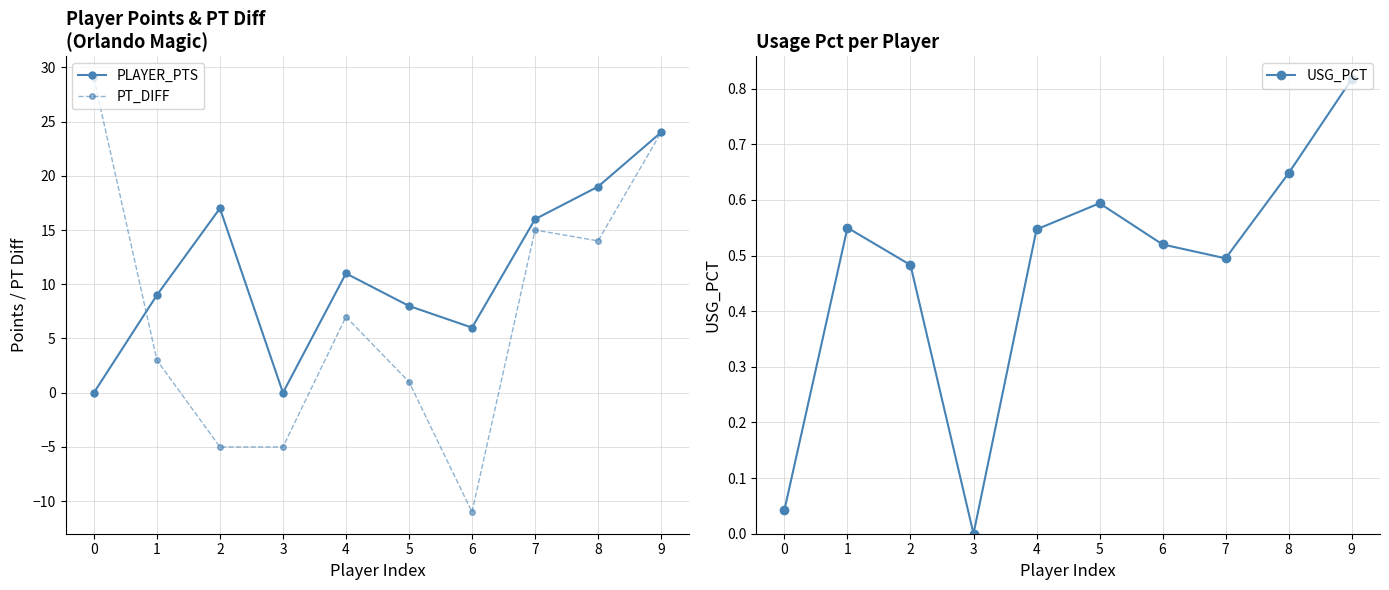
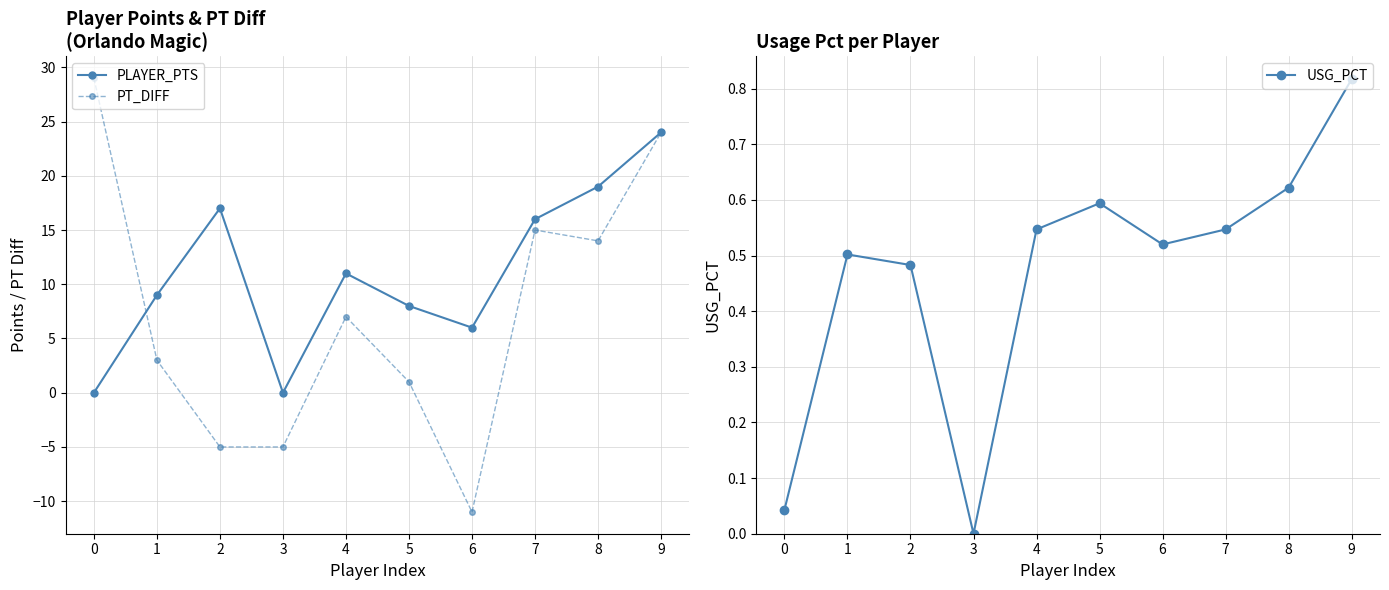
Usage Pct per Player, 1: 0.55 -> 0.50
Usage Pct per Player, 7: 0.50 -> 0.55
Usage Pct per Player, 8: 0.65 -> 0.62
